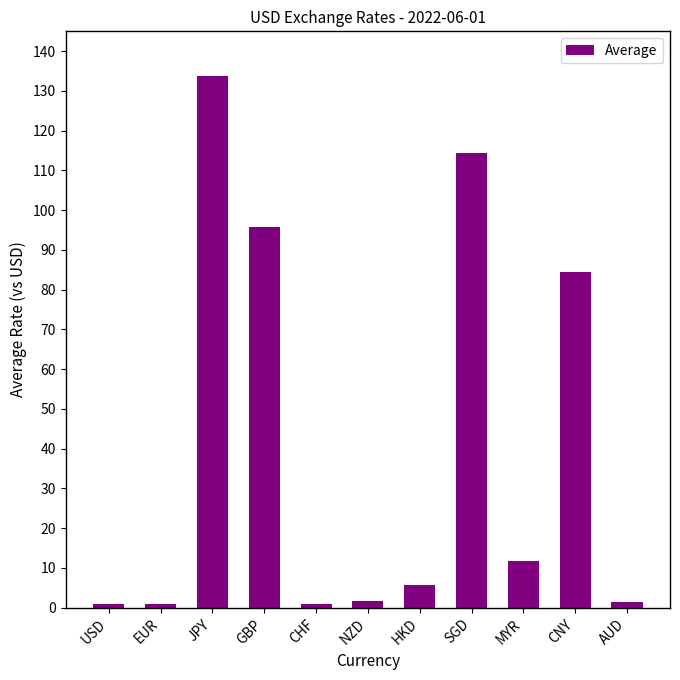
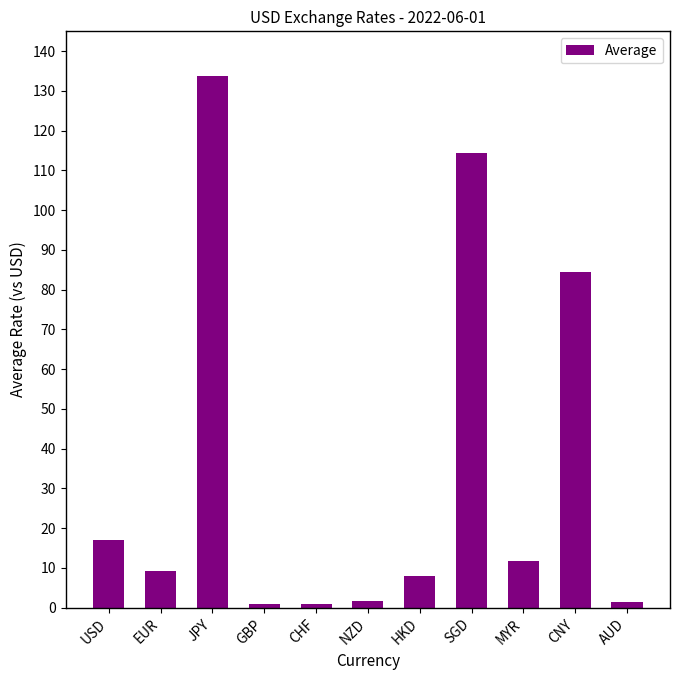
USD: 1 -> 17
EUR: 1 -> 9
GBP: 96 -> 1
HKD: 6 -> 8
